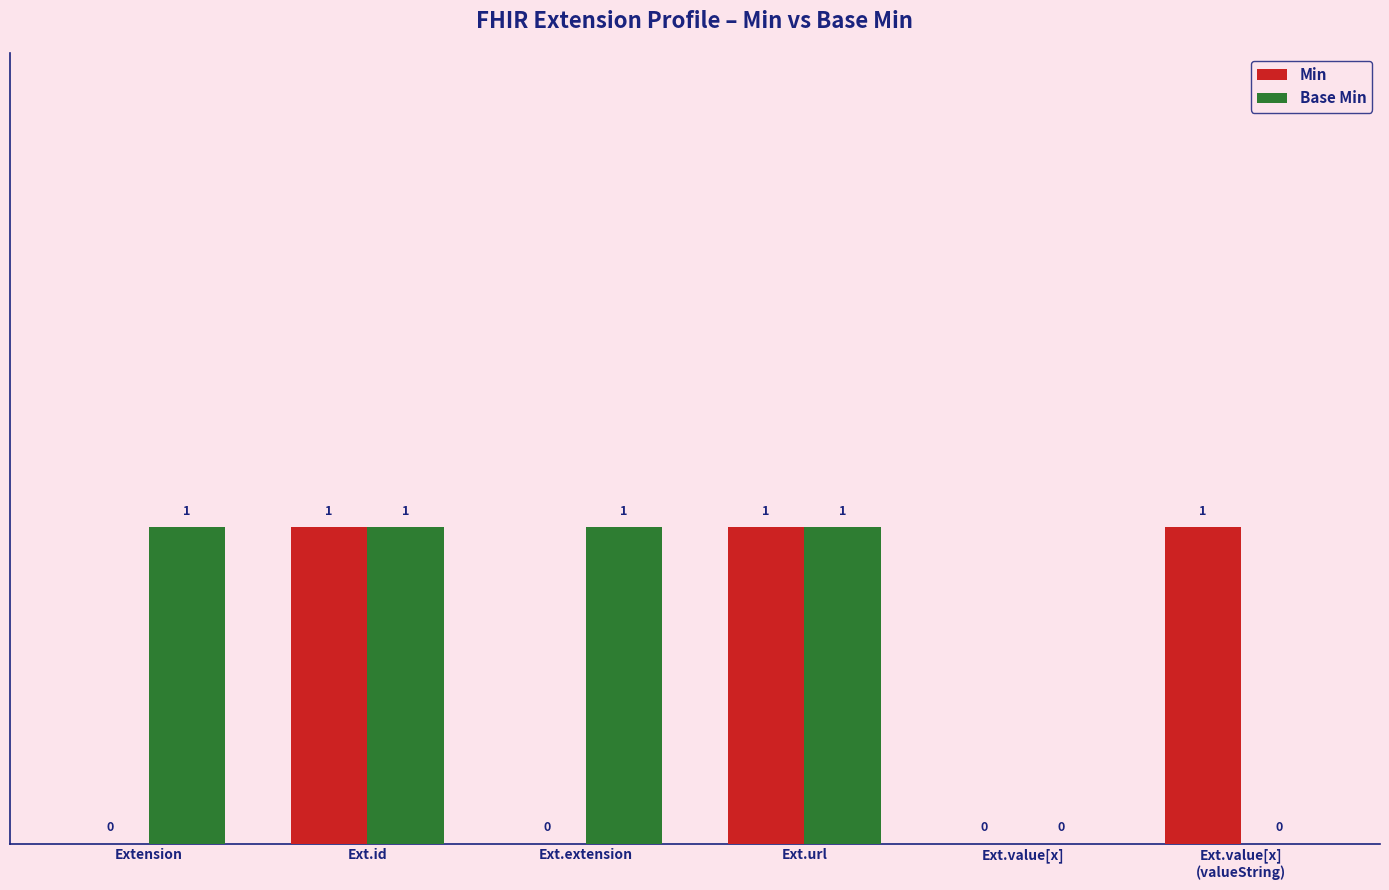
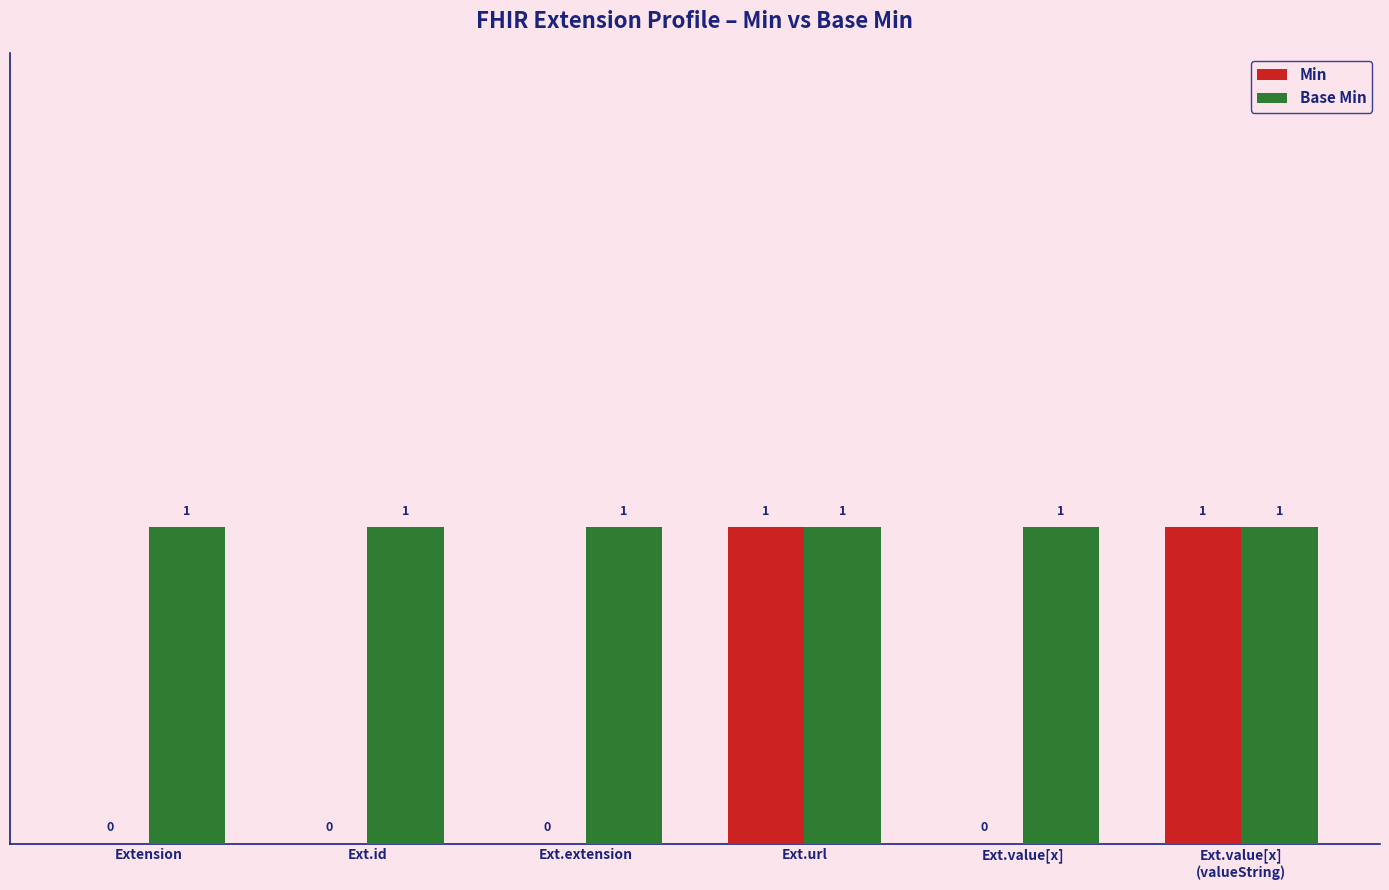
Min, Ext.id: 1 -> 0
Base Min, Ext.value[x]: 0 -> 1
Base Min, Ext.value[x] (valueString): 0 -> 1
